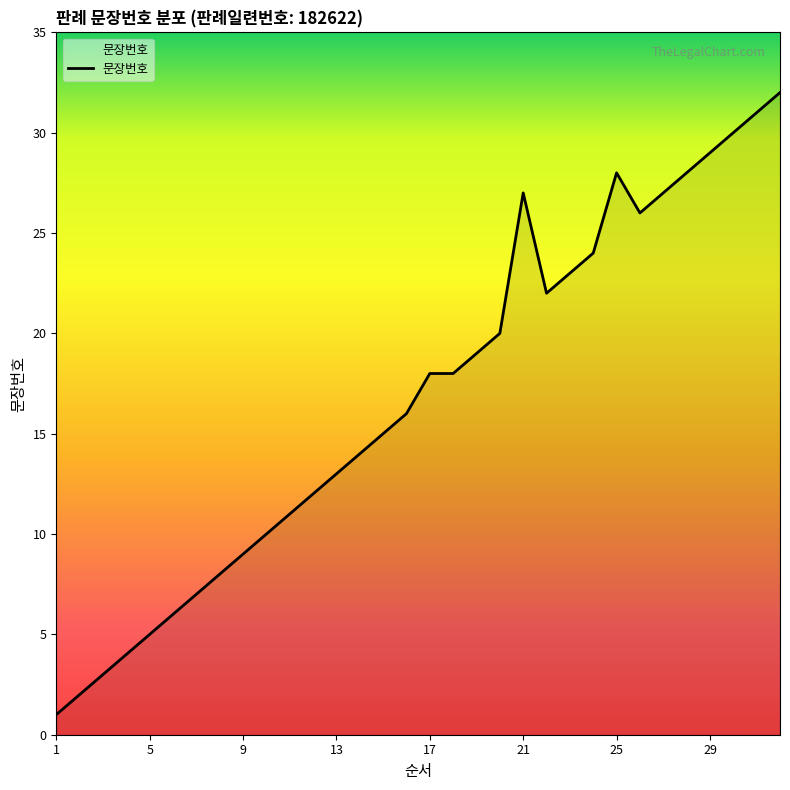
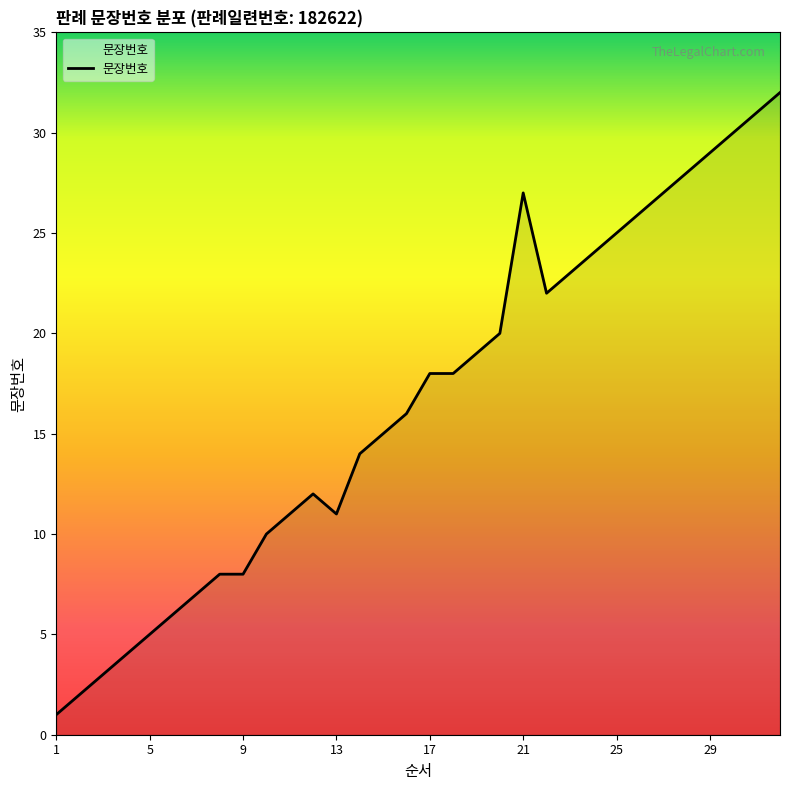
9: 9 -> 8
13: 13 -> 11
25: 28 -> 25
